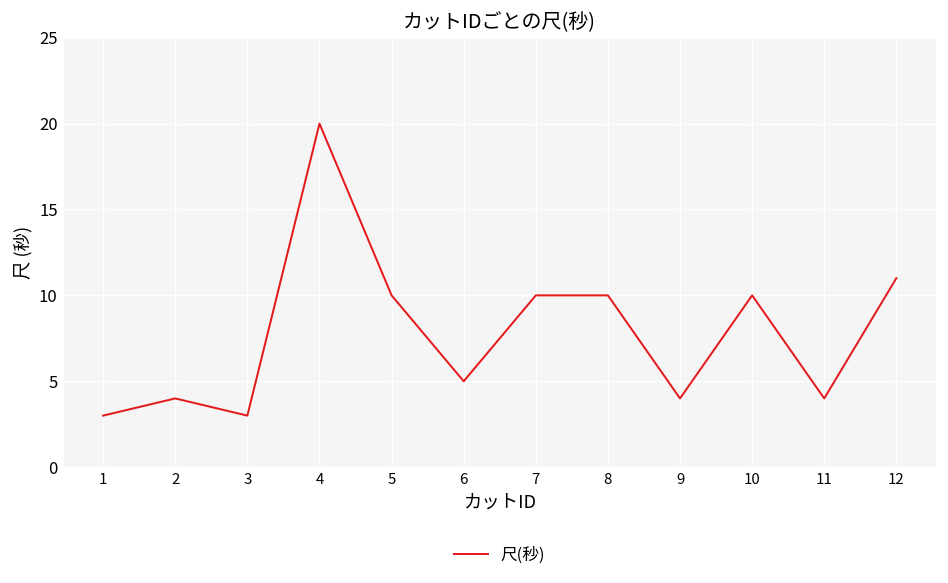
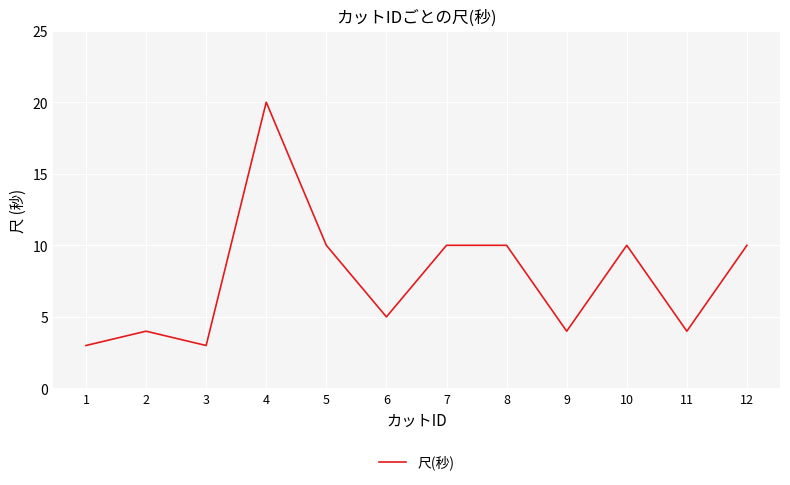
12: 11 -> 10
